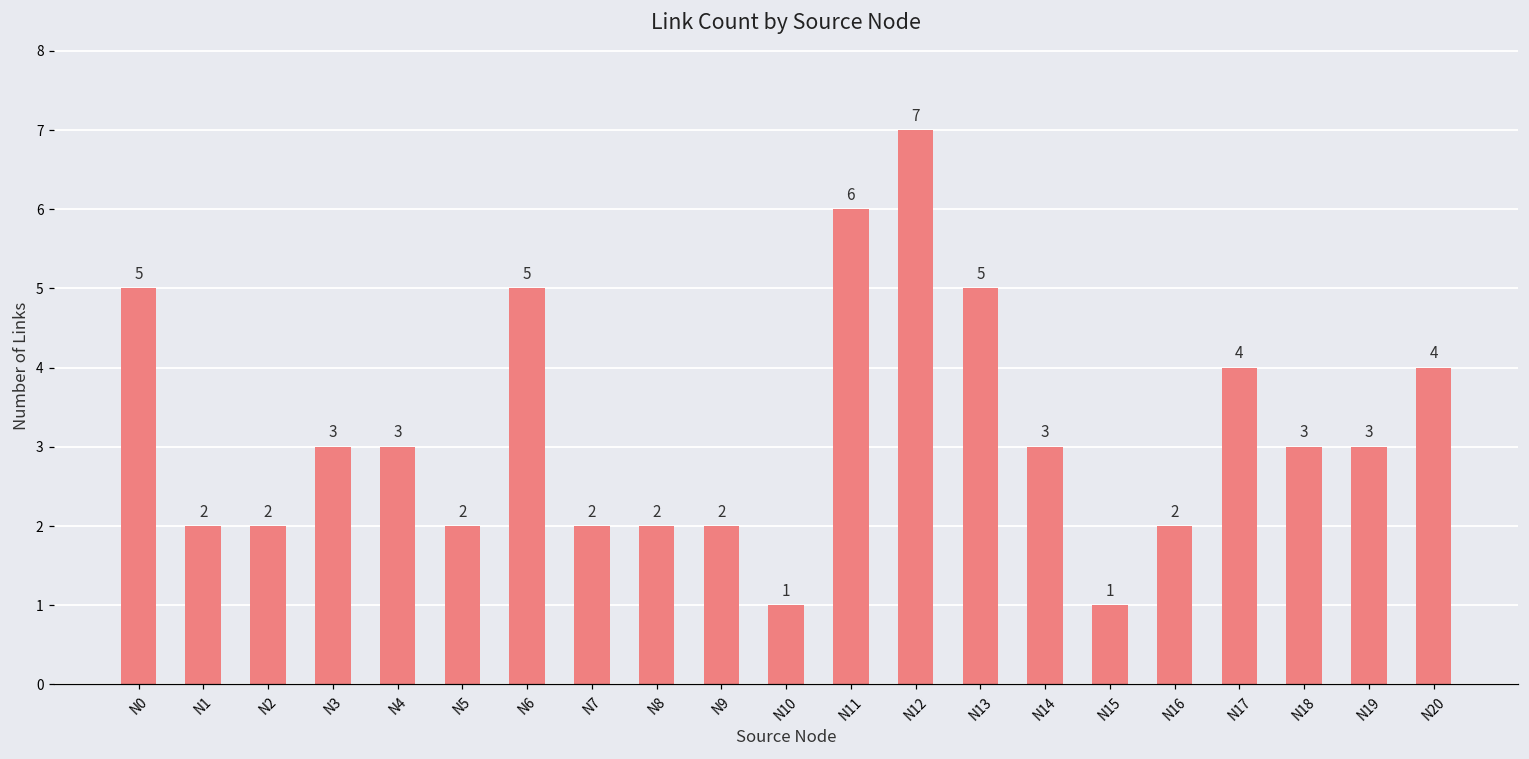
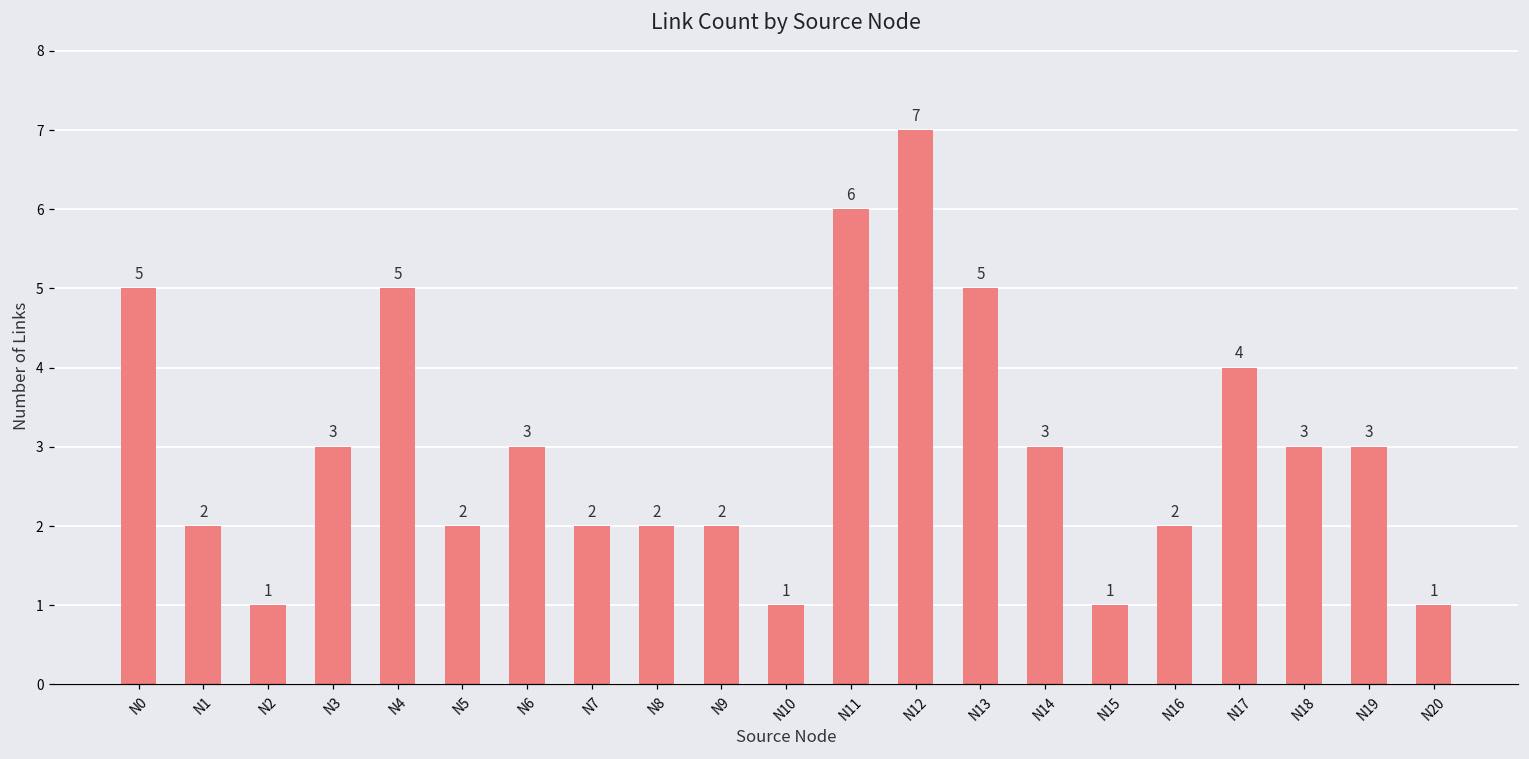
N2: 2 -> 1
N4: 3 -> 5
N6: 5 -> 3
N20: 4 -> 1
